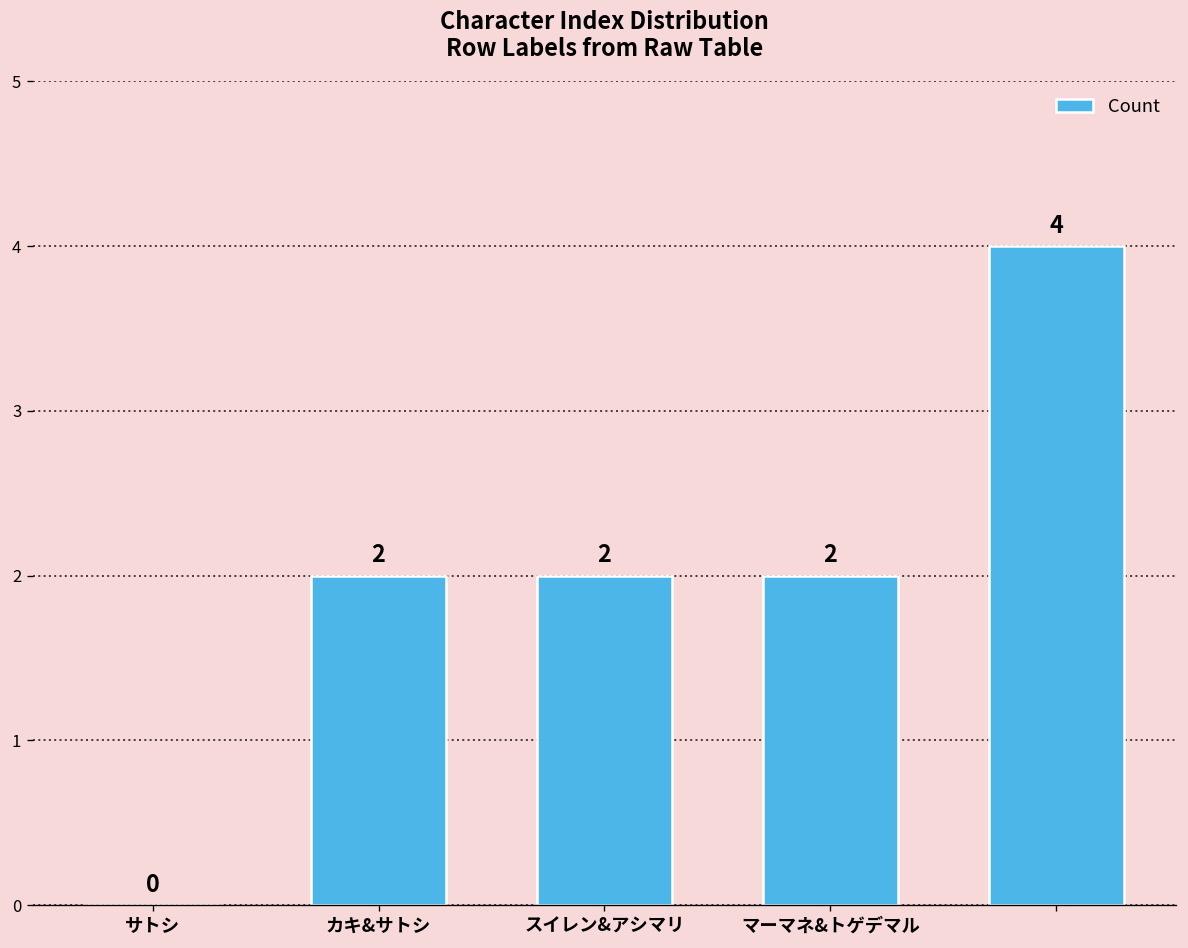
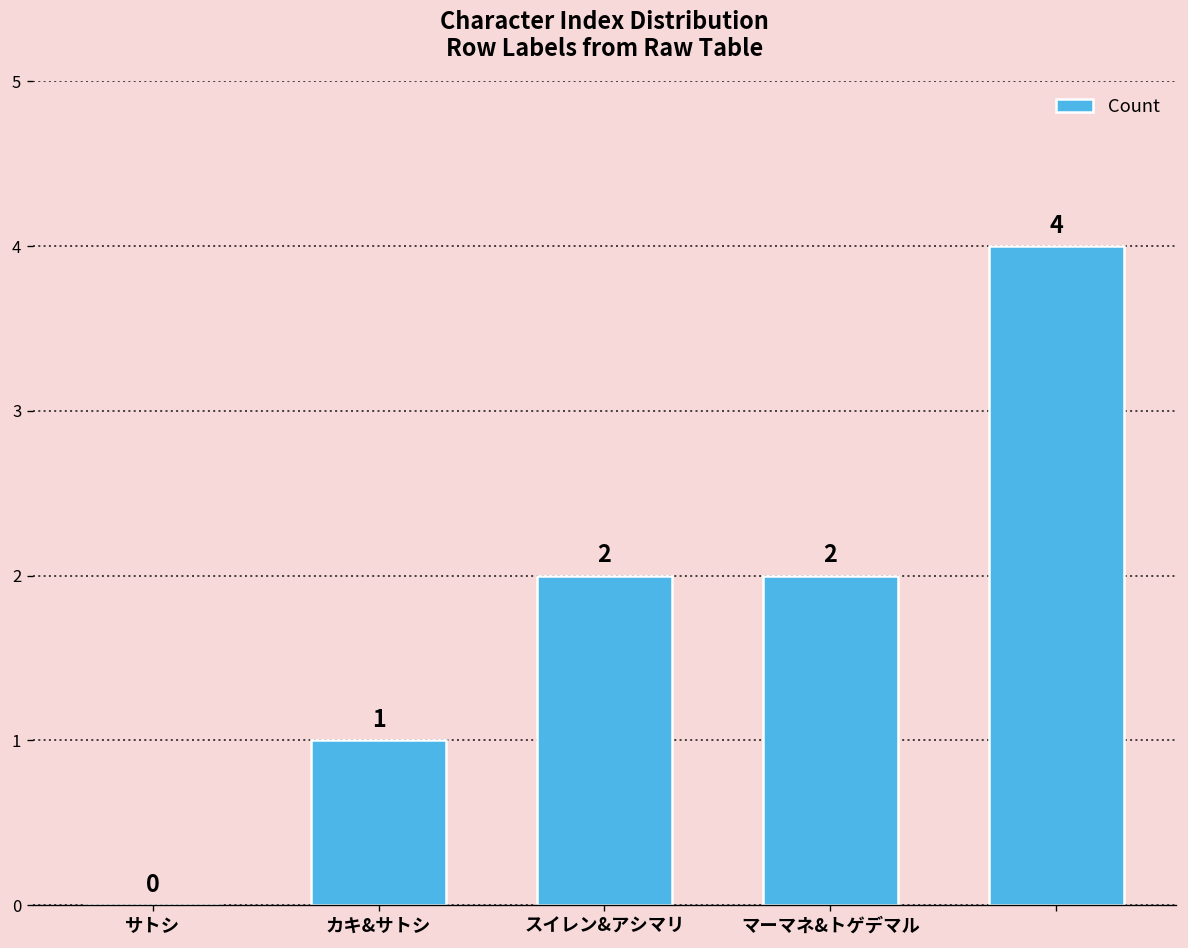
カキ&サトシ: 2 -> 1
